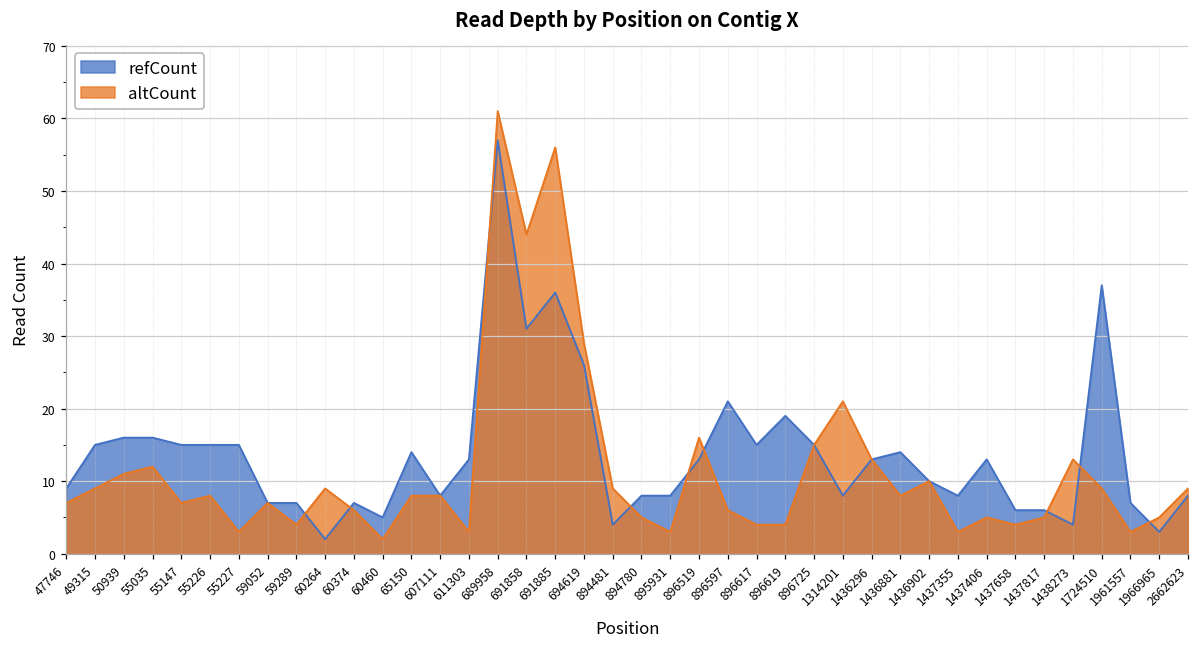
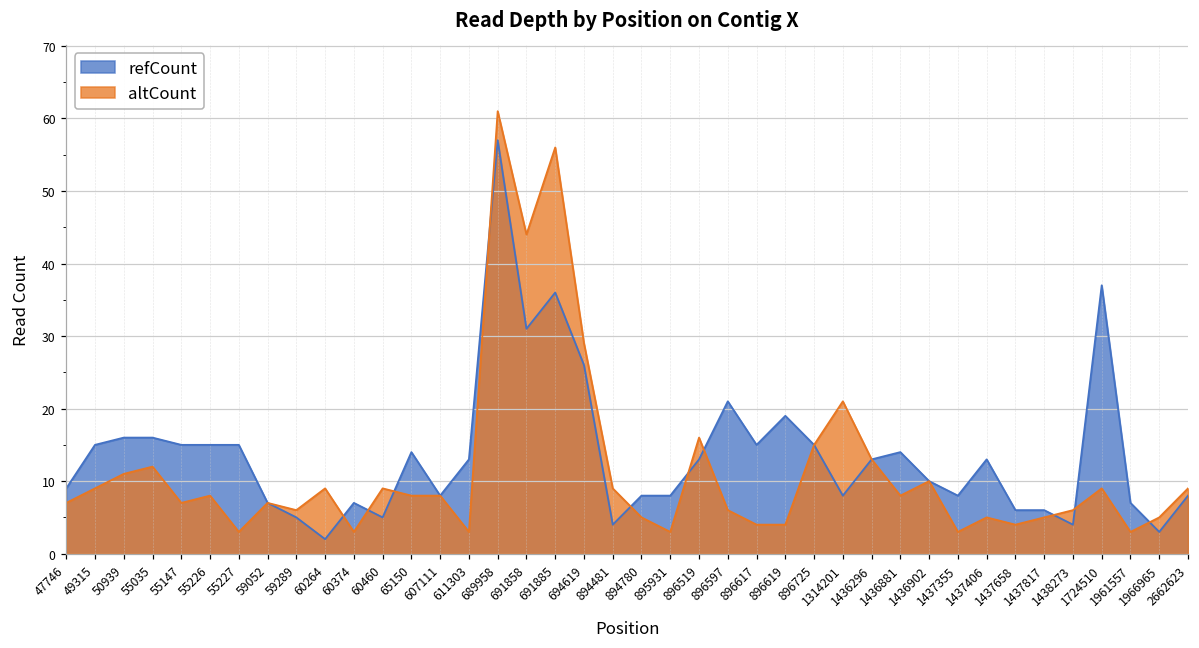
refCount, 59289: 7 -> 5
altCount, 59289: 4 -> 6
altCount, 60374: 6 -> 3
altCount, 60460: 2 -> 9
altCount, 1438273: 13 -> 6
